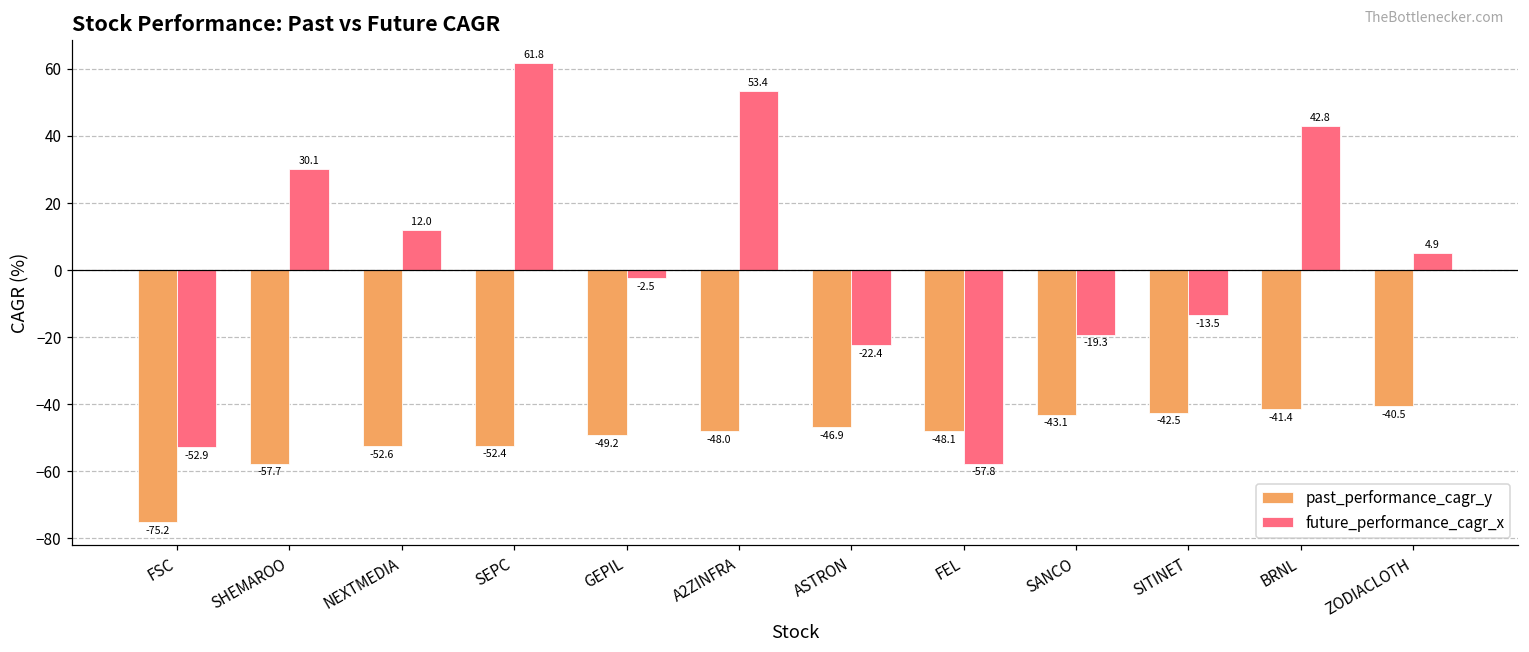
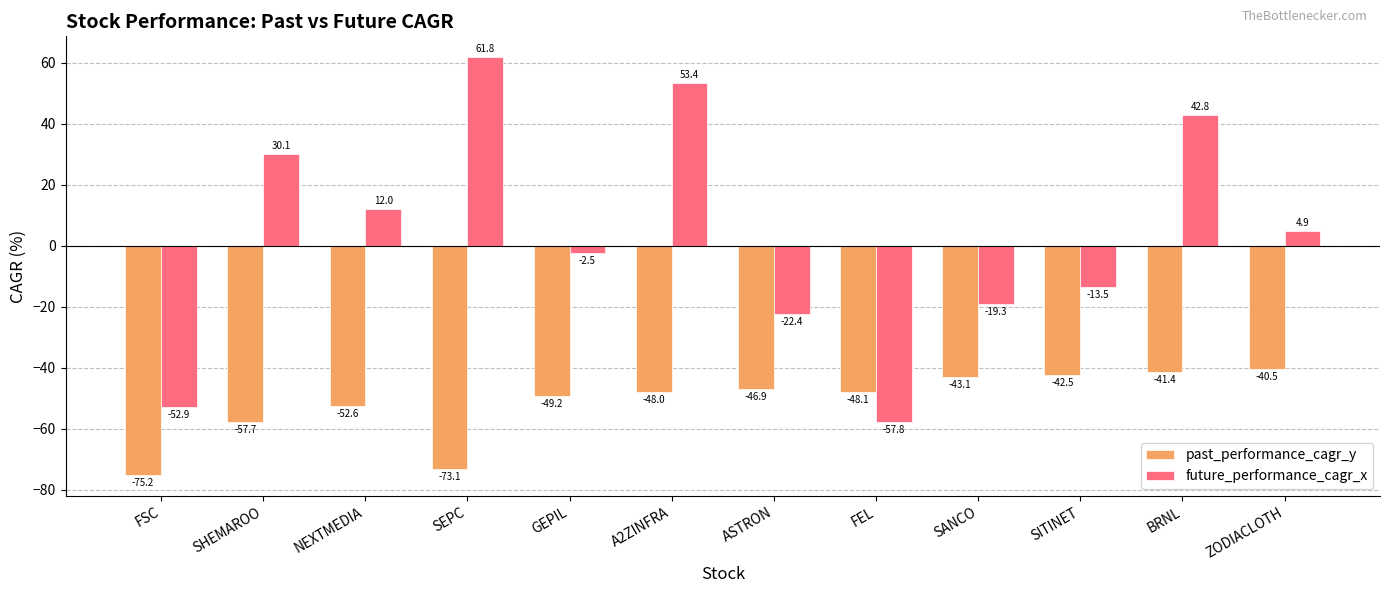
past_performance_cagr_y, SEPC: -52.4 -> -73.1
